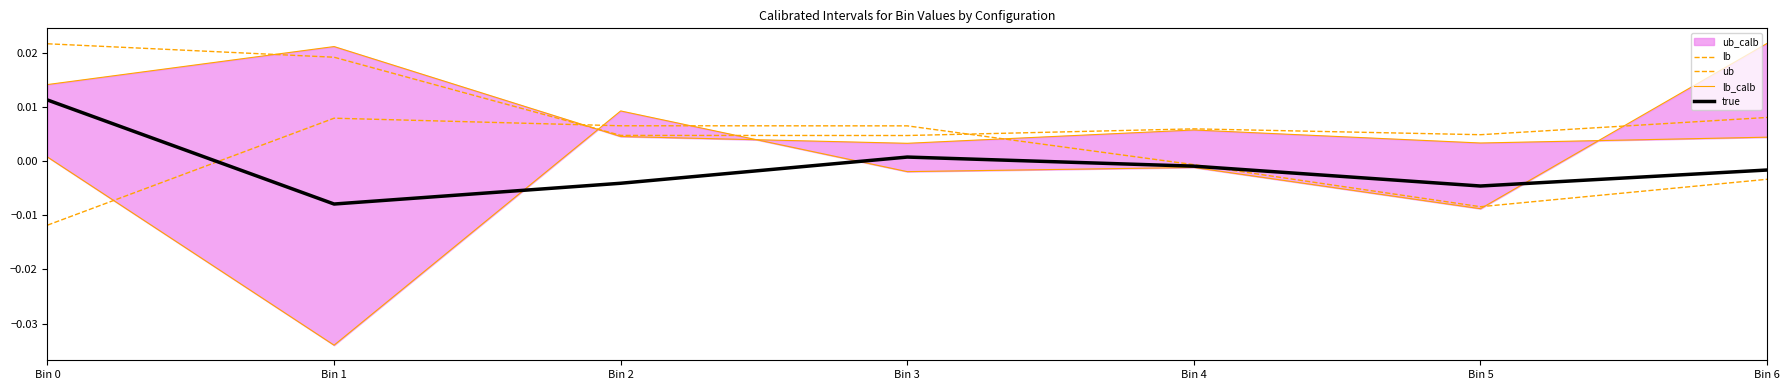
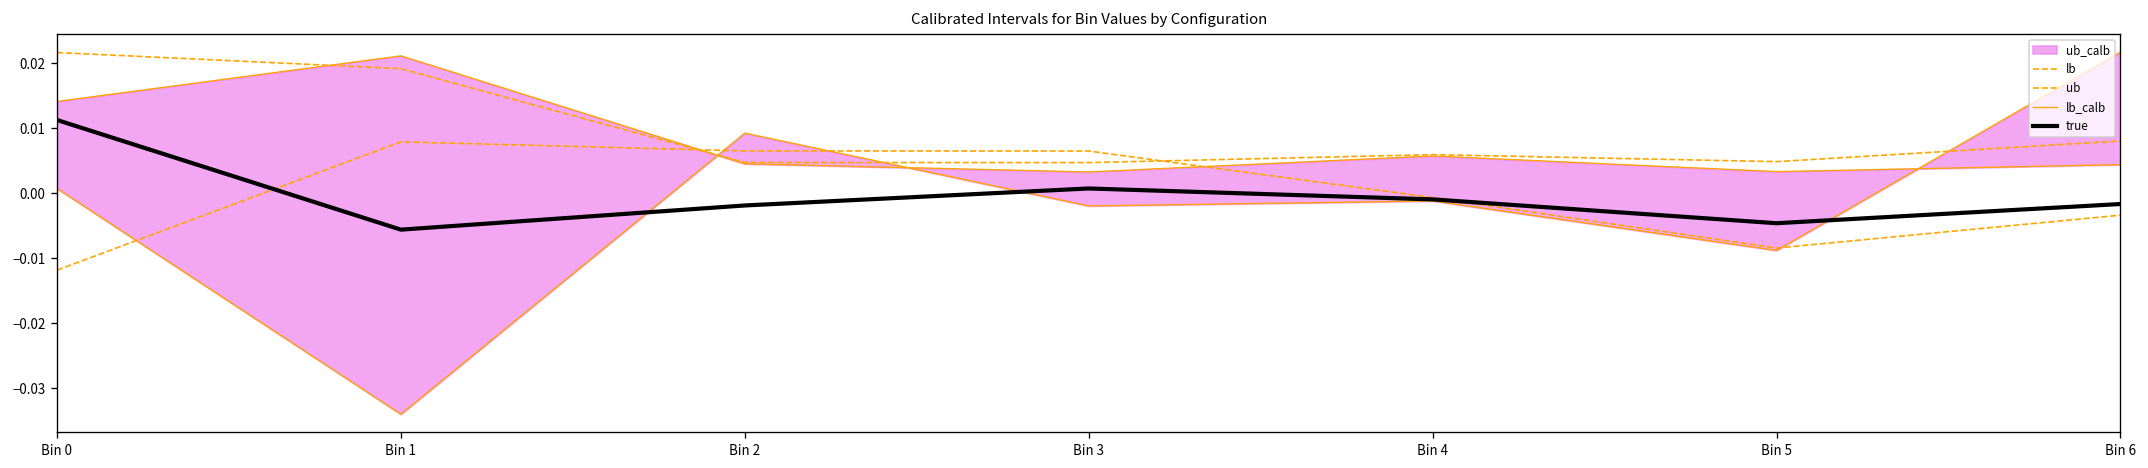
true, Bin 1: -0.008 -> -0.006
true, Bin 2: -0.004 -> -0.002
